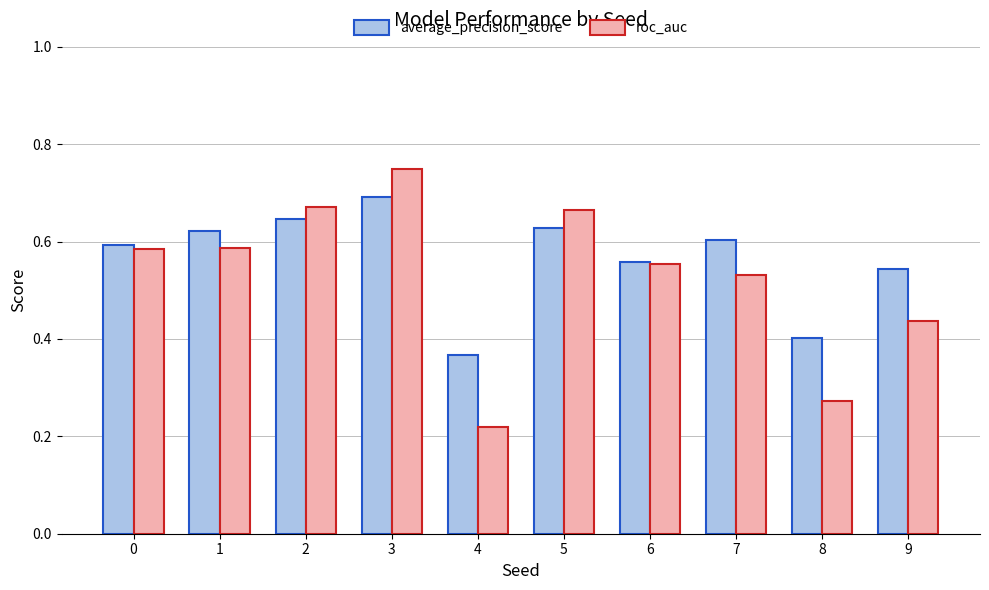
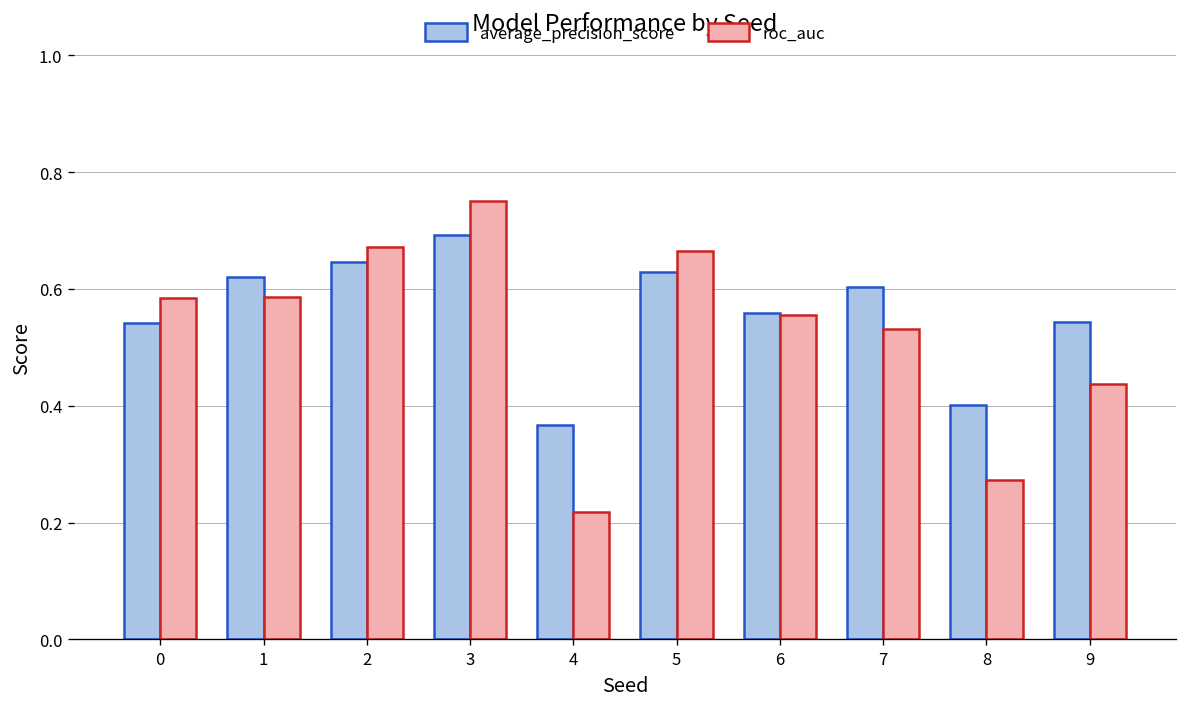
average_precision_score, 0: 0.59 -> 0.54
